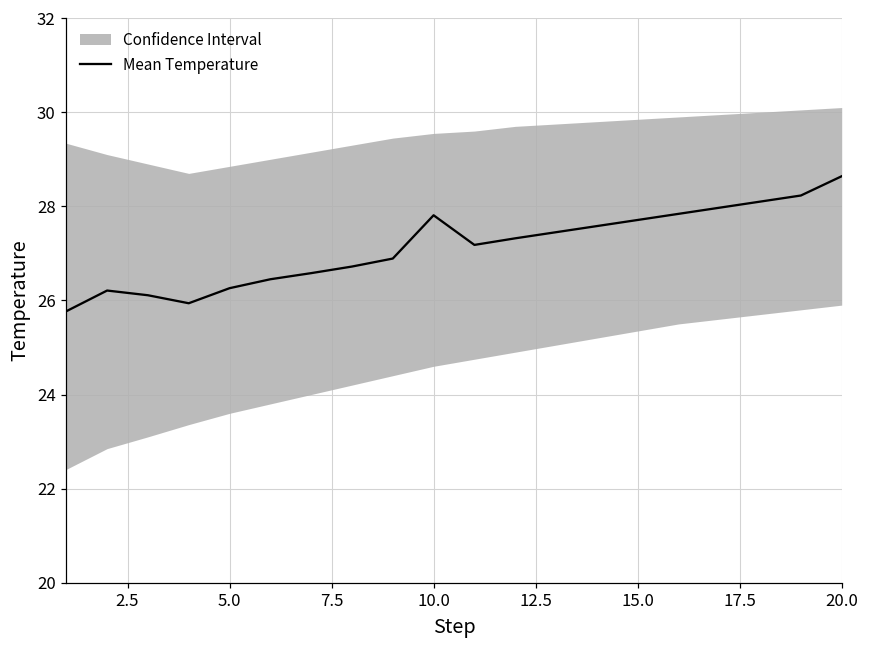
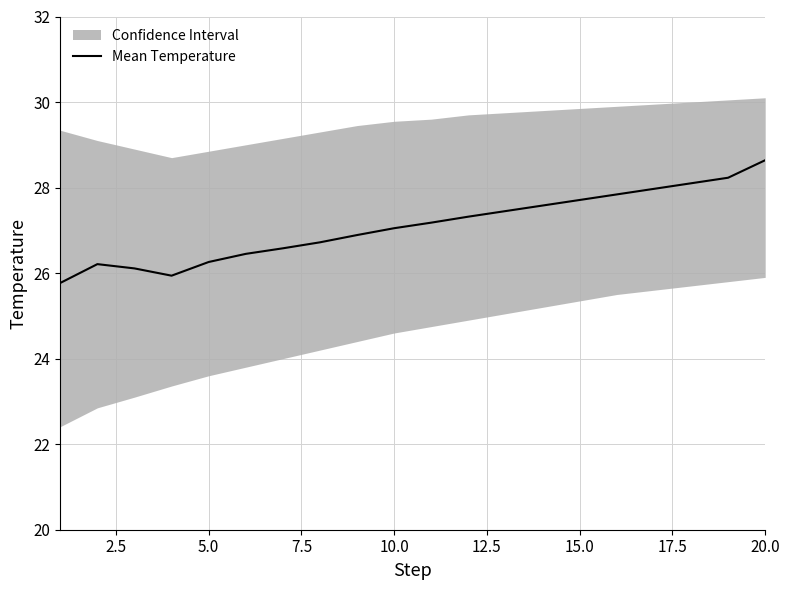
Mean Temperature, 10.0: 27.8 -> 27.1
